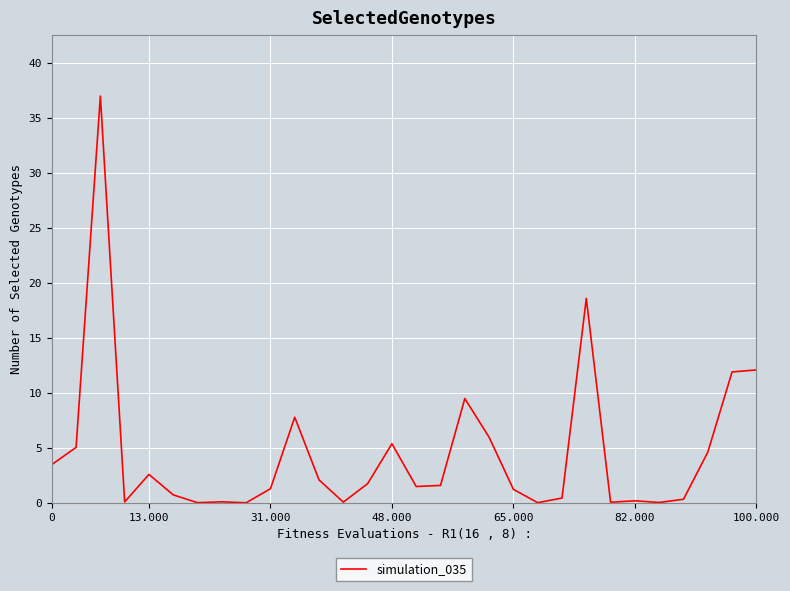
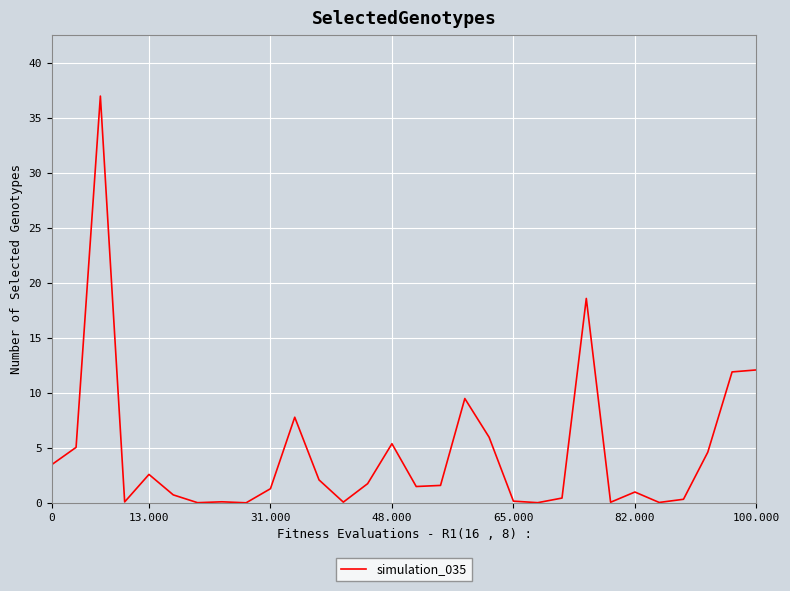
65.000: 1.2 -> 0.2
82.000: 0.2 -> 1.0
